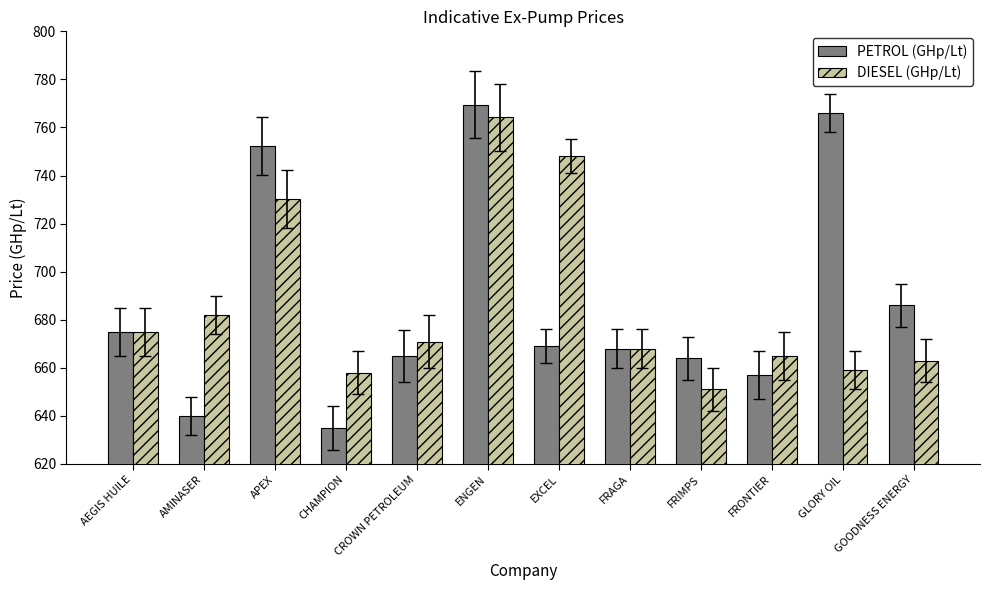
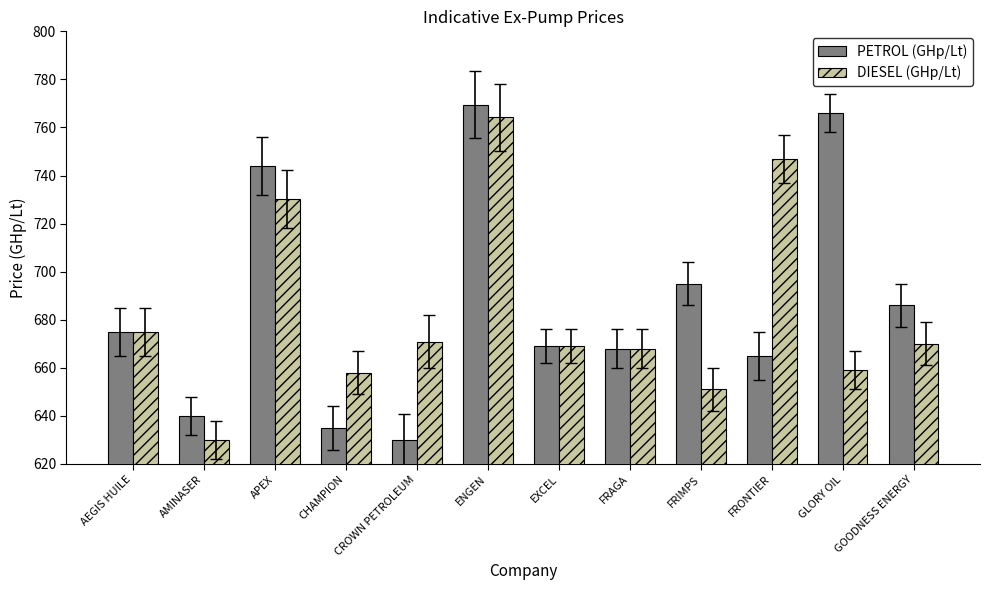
DIESEL (GHp/Lt), AMINASER: 682 -> 630
PETROL (GHp/Lt), APEX: 752 -> 744
PETROL (GHp/Lt), CROWN PETROLEUM: 665 -> 630
DIESEL (GHp/Lt), EXCEL: 748 -> 669
PETROL (GHp/Lt), FRIMPS: 664 -> 695
PETROL (GHp/Lt), FRONTIER: 657 -> 665
DIESEL (GHp/Lt), FRONTIER: 665 -> 747
DIESEL (GHp/Lt), GOODNESS ENERGY: 663 -> 670
